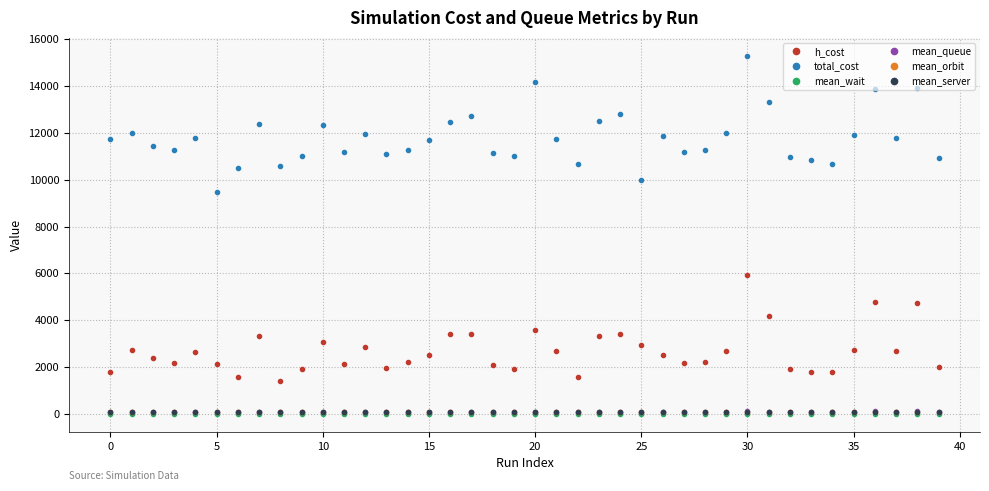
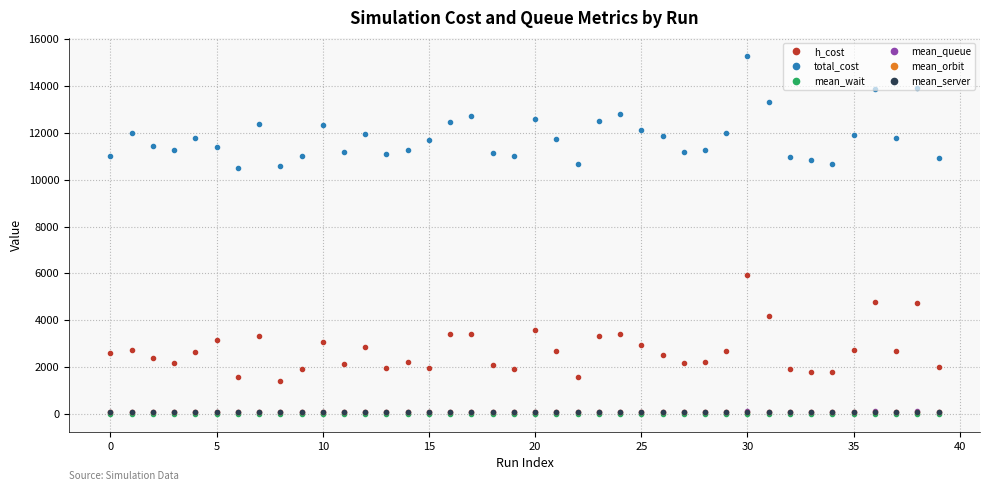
h_cost, 0: 1800 -> 2600
total_cost, 0: 11700 -> 11000
h_cost, 5: 2200 -> 3200
total_cost, 5: 9500 -> 11400
h_cost, 15: 2500 -> 2000
total_cost, 20: 14200 -> 12600
total_cost, 25: 10000 -> 12100
